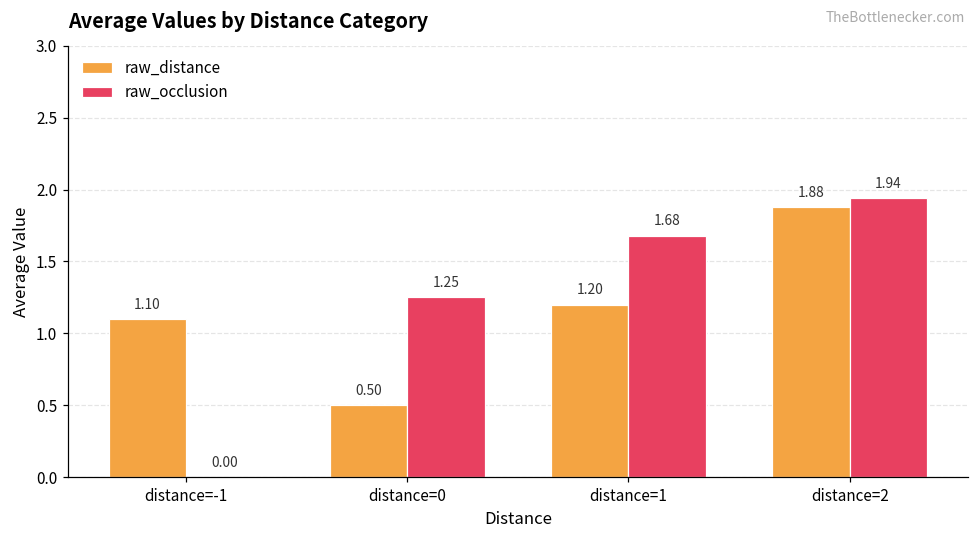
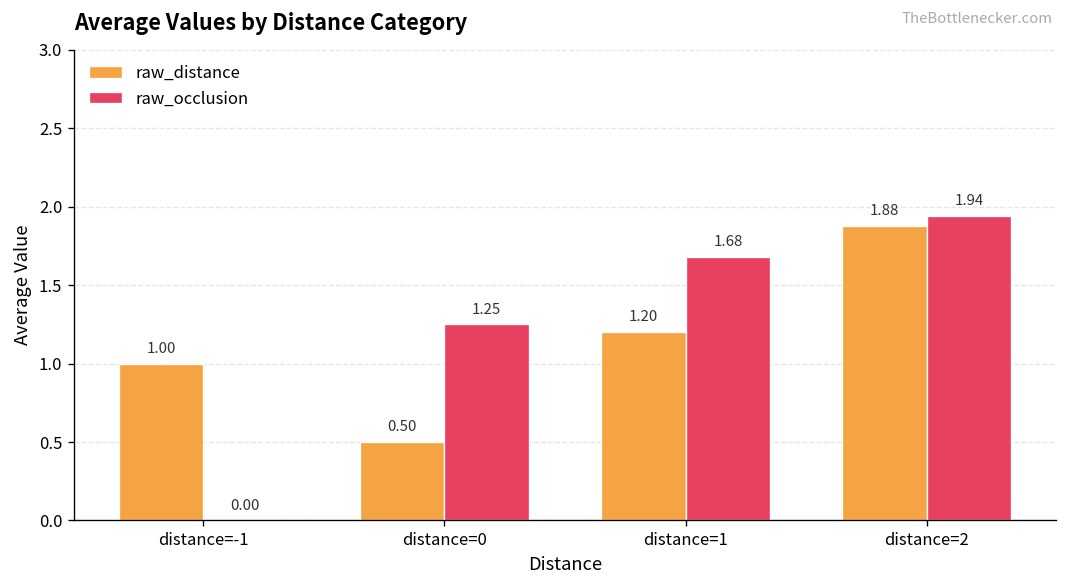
raw_distance, distance=-1: 1.10 -> 1.00
